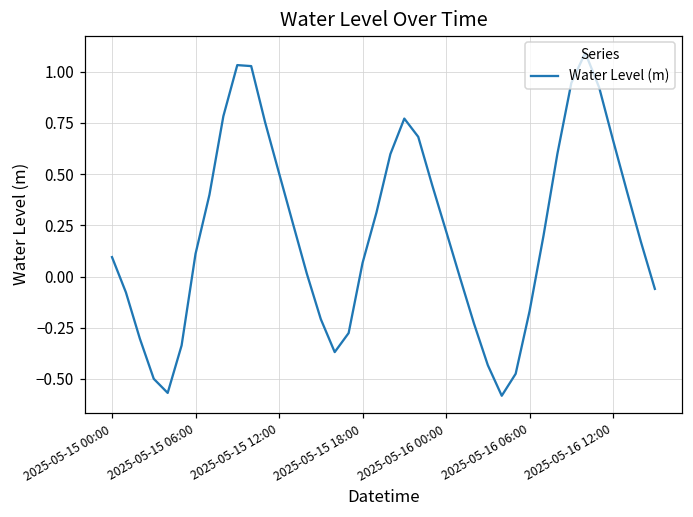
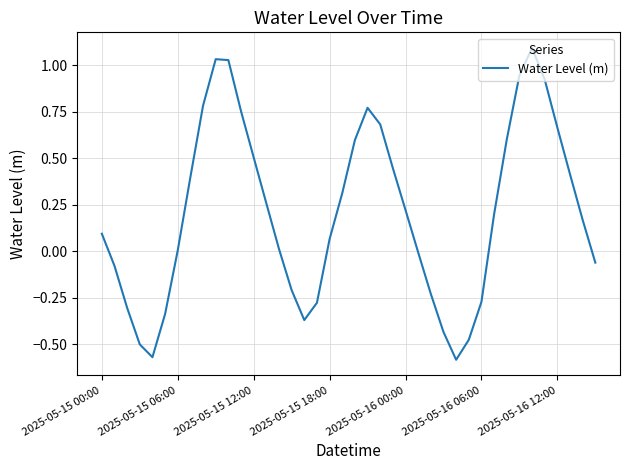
2025-05-15 06:00: 0.11 -> 0.01
2025-05-16 06:00: -0.17 -> -0.27
